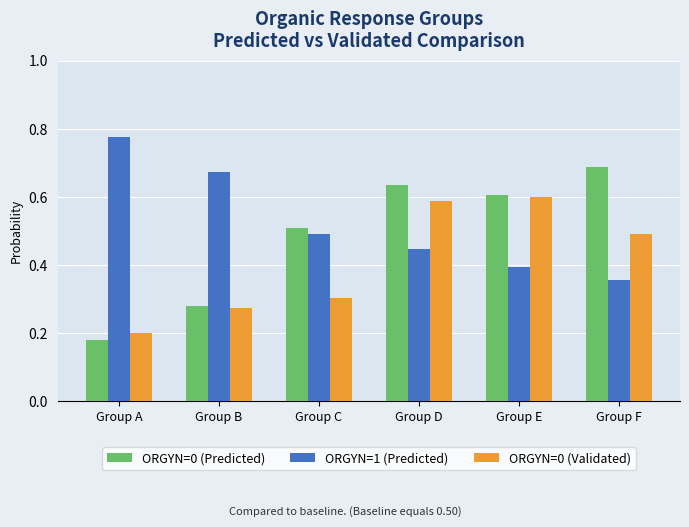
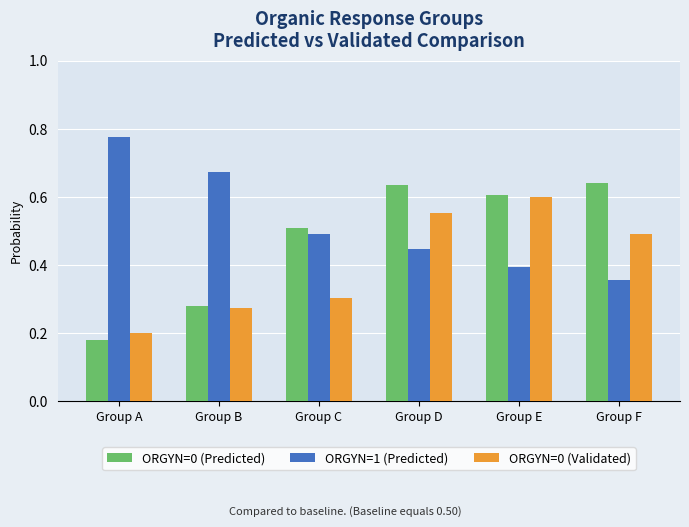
ORGYN=0 (Validated), Group D: 0.59 -> 0.55
ORGYN=0 (Predicted), Group F: 0.69 -> 0.64
